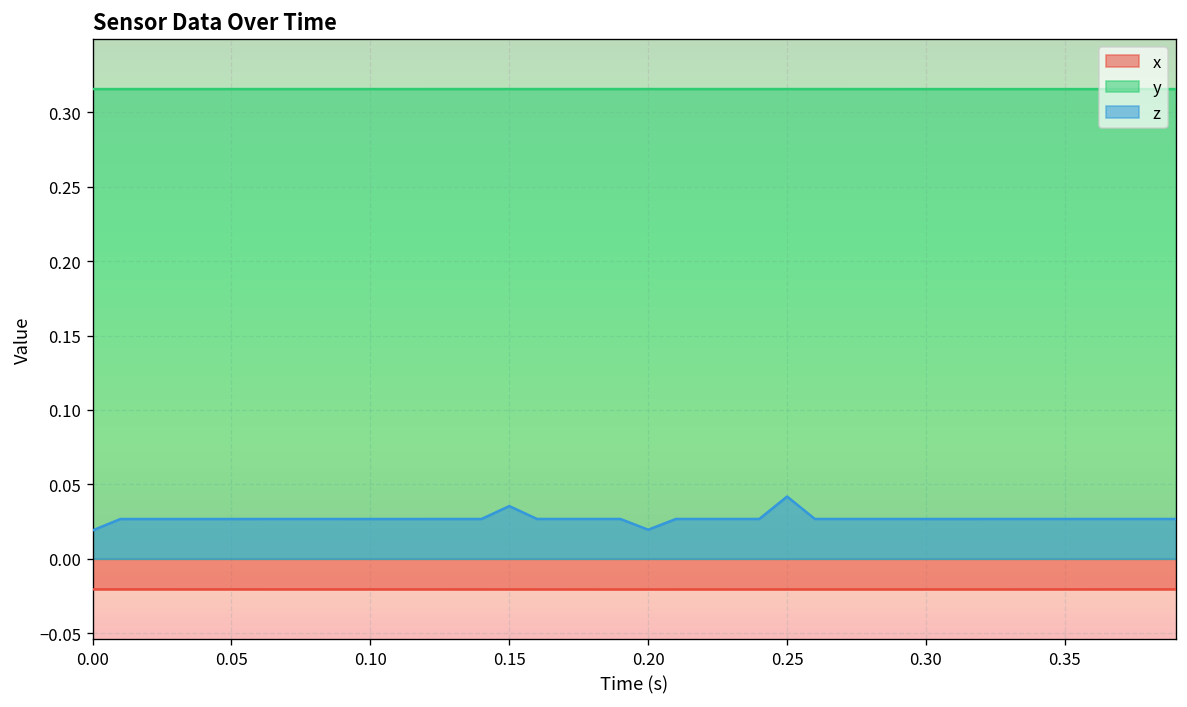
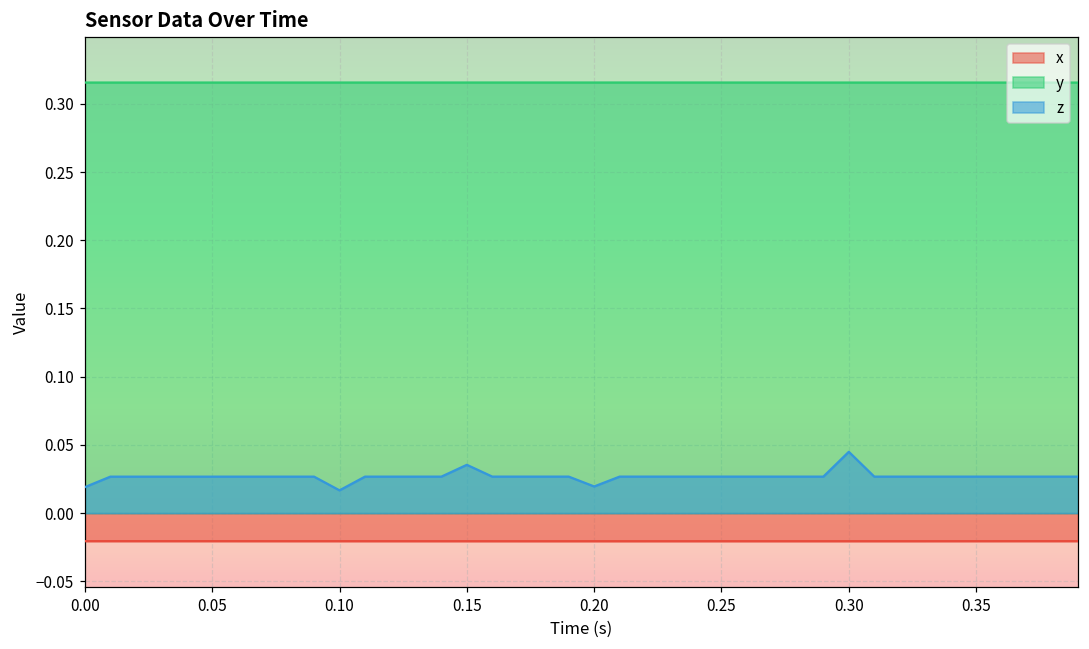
z, 0.10: 0.027 -> 0.017
z, 0.25: 0.042 -> 0.027
z, 0.30: 0.027 -> 0.045
